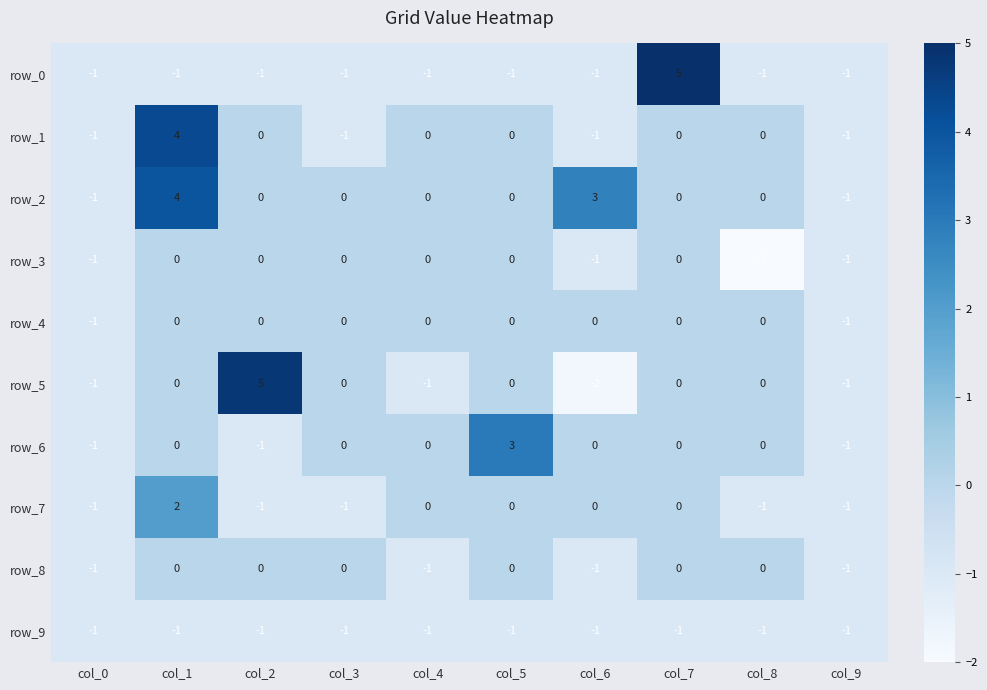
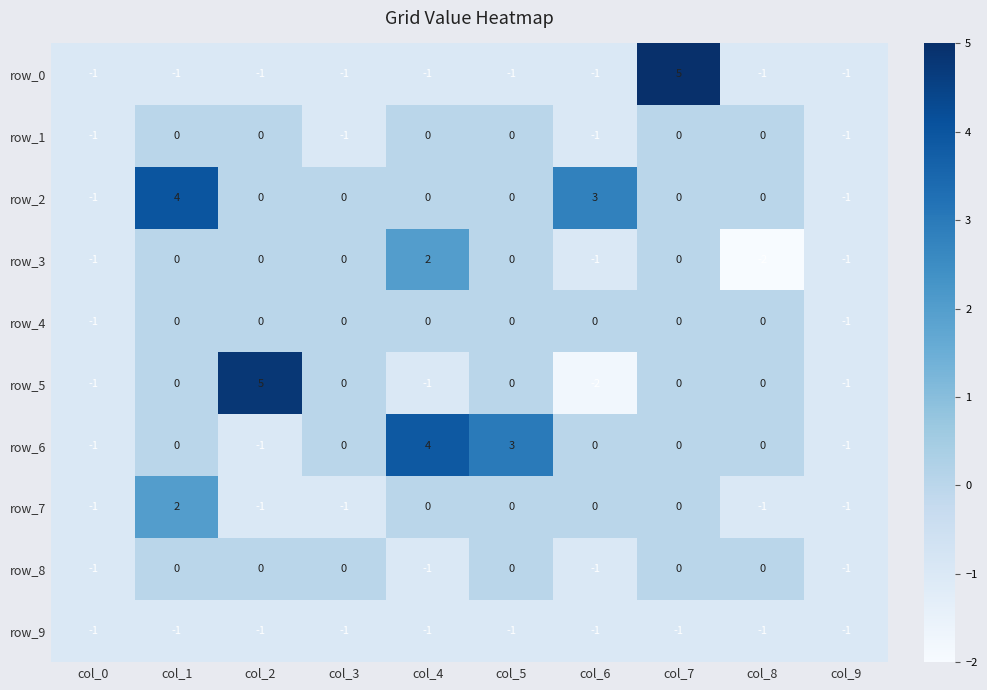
row_1, col_1: 4 -> 0
row_3, col_4: 0 -> 2
row_6, col_4: 0 -> 4
